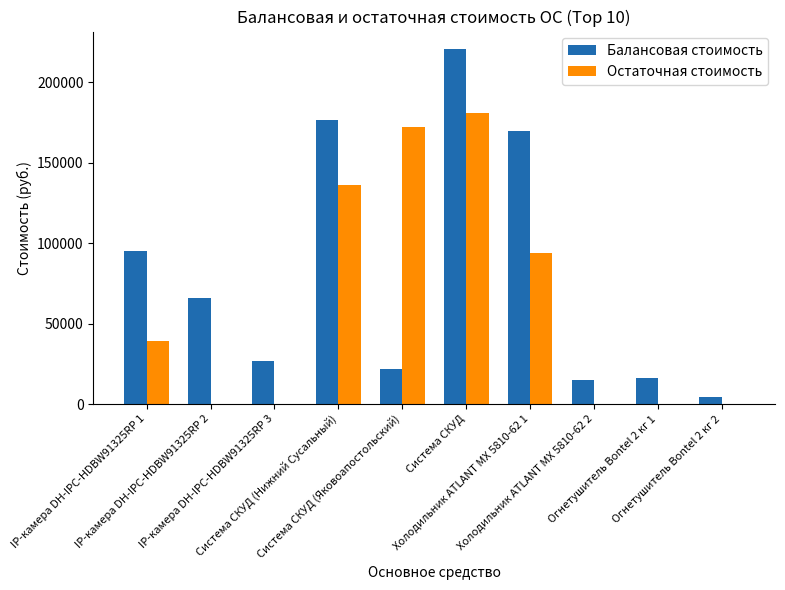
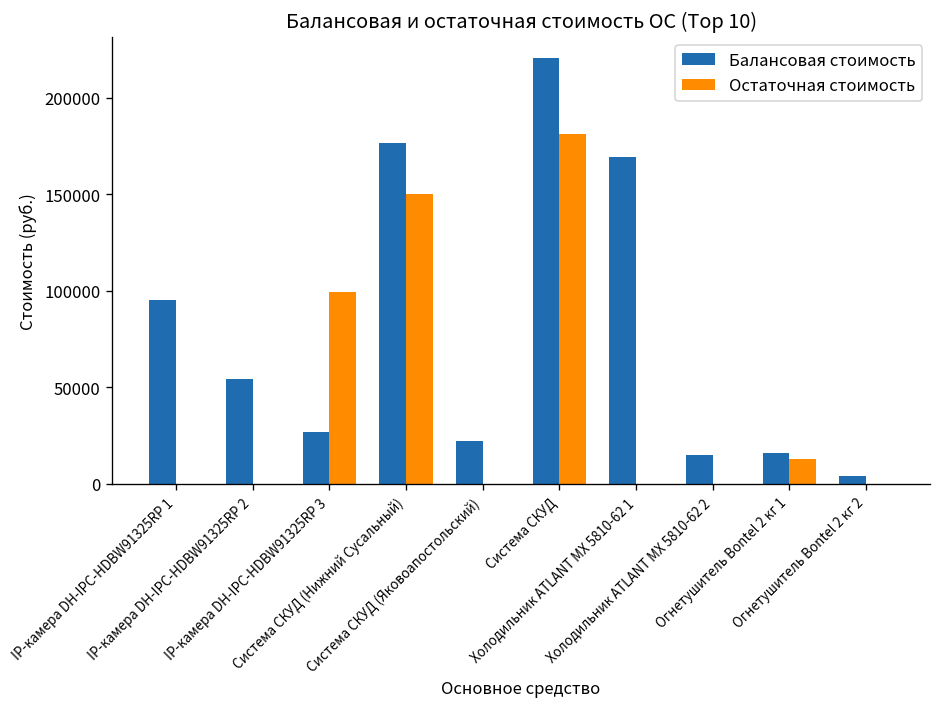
Остаточная стоимость, IP-камера DH-IPC-HDBW91325RP 1: 39000 -> 0
Балансовая стоимость, IP-камера DH-IPC-HDBW91325RP 2: 66000 -> 54000
Остаточная стоимость, IP-камера DH-IPC-HDBW91325RP 3: 0 -> 100000
Остаточная стоимость, Система СКУД (Нижний Сусальный): 136000 -> 150000
Остаточная стоимость, Система СКУД (Яковоапостольский): 172000 -> 0
Остаточная стоимость, Холодильник ATLANT МХ 5810-62 1: 94000 -> 0
Остаточная стоимость, Огнетушитель Bontel 2 кг 1: 0 -> 13000
